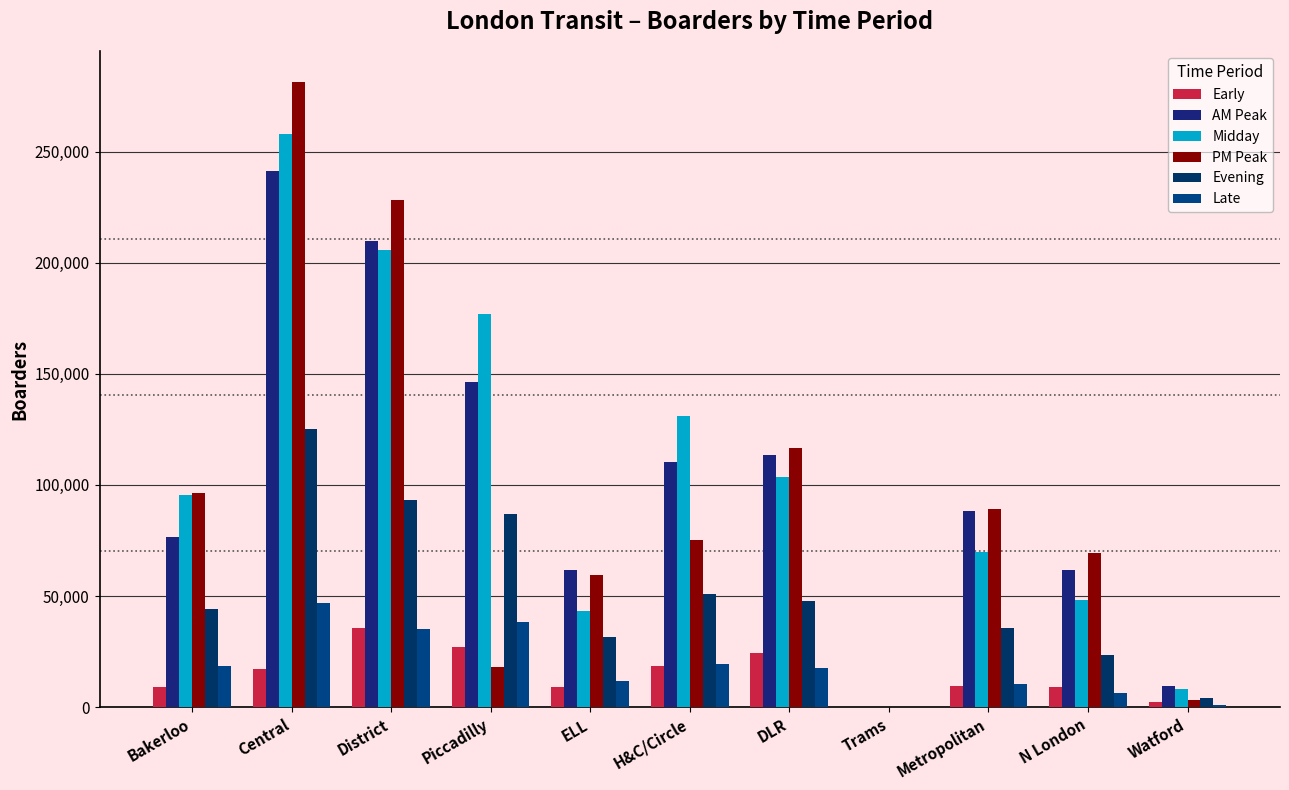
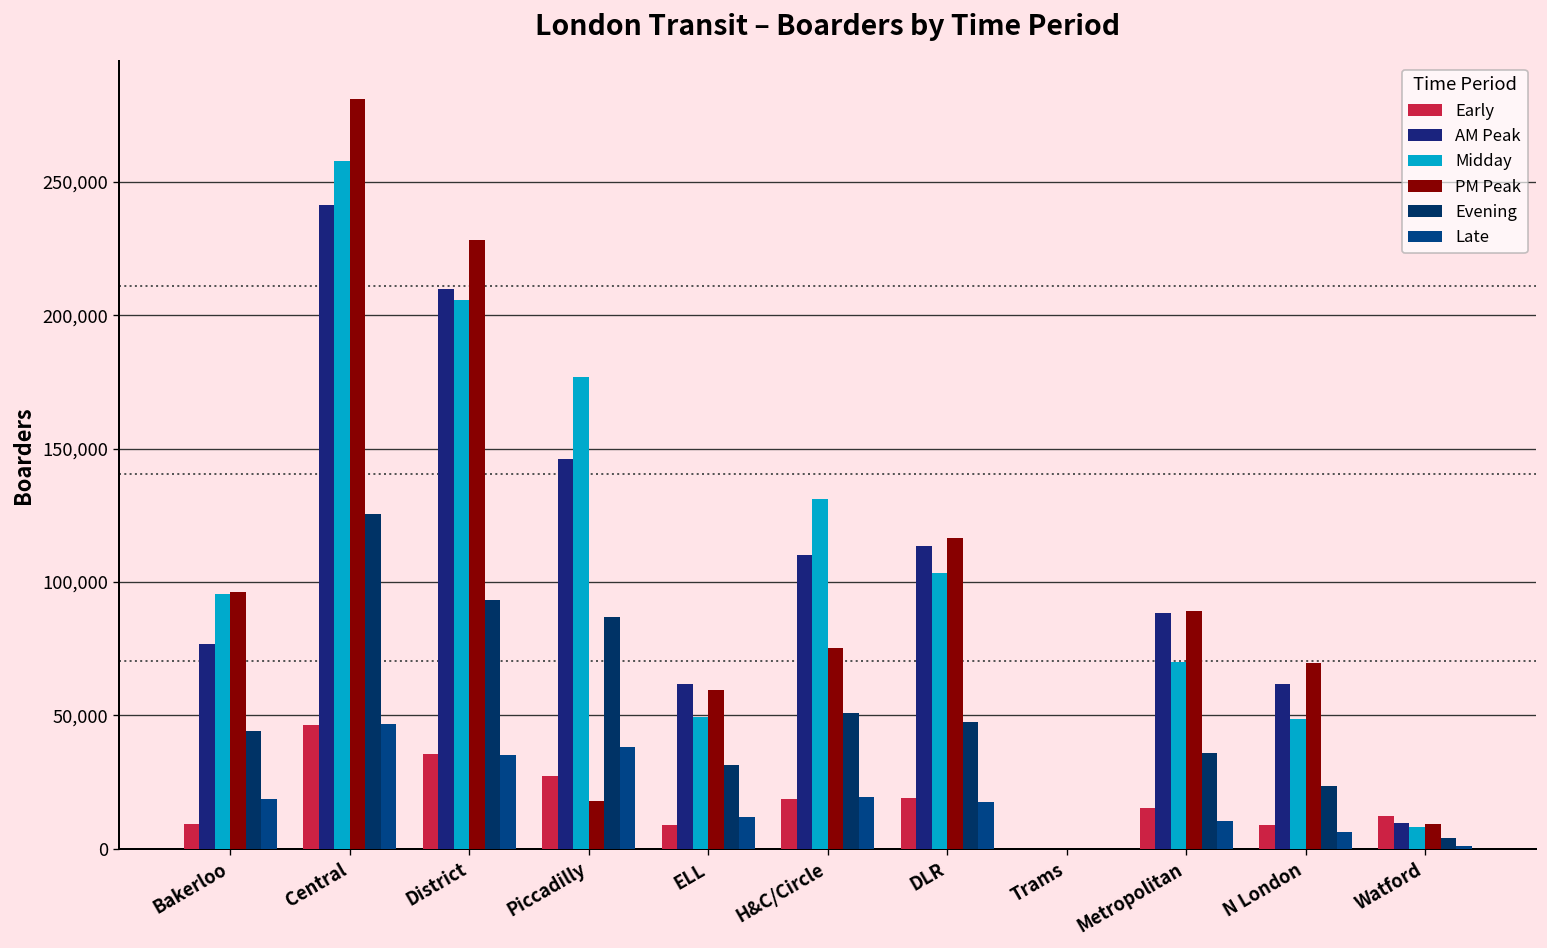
Early, Central: 17,000 -> 46,000
Midday, ELL: 43,000 -> 49,000
Early, DLR: 24,000 -> 19,000
Early, Metropolitan: 10,000 -> 15,000
Early, Watford: 2,000 -> 12,000
PM Peak, Watford: 3,000 -> 9,000
